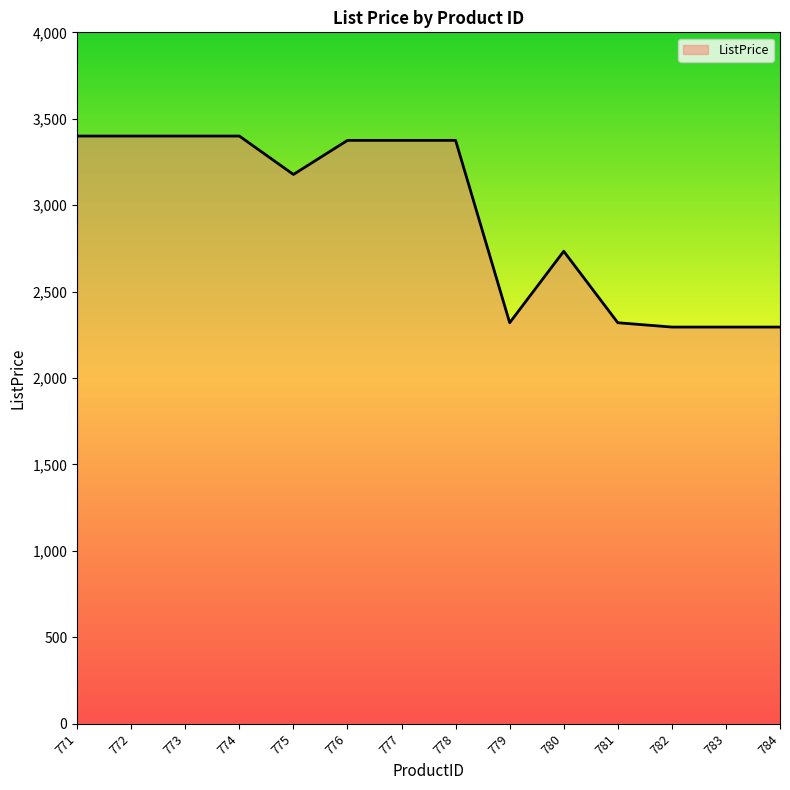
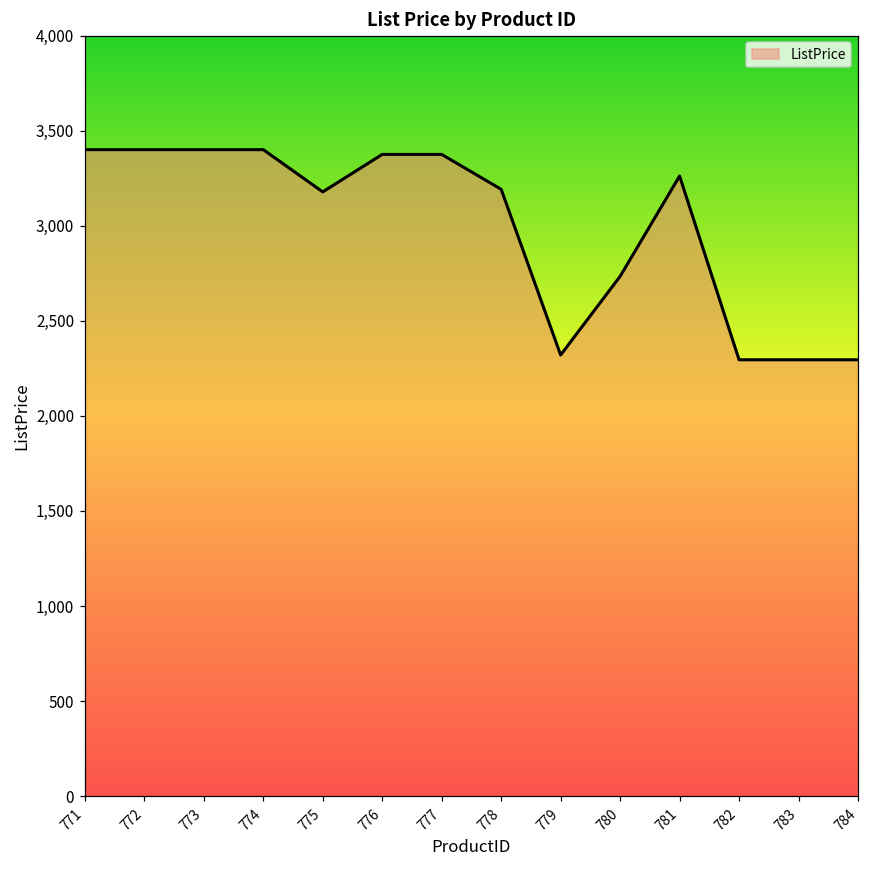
778: 3,370 -> 3,190
781: 2,320 -> 3,260
